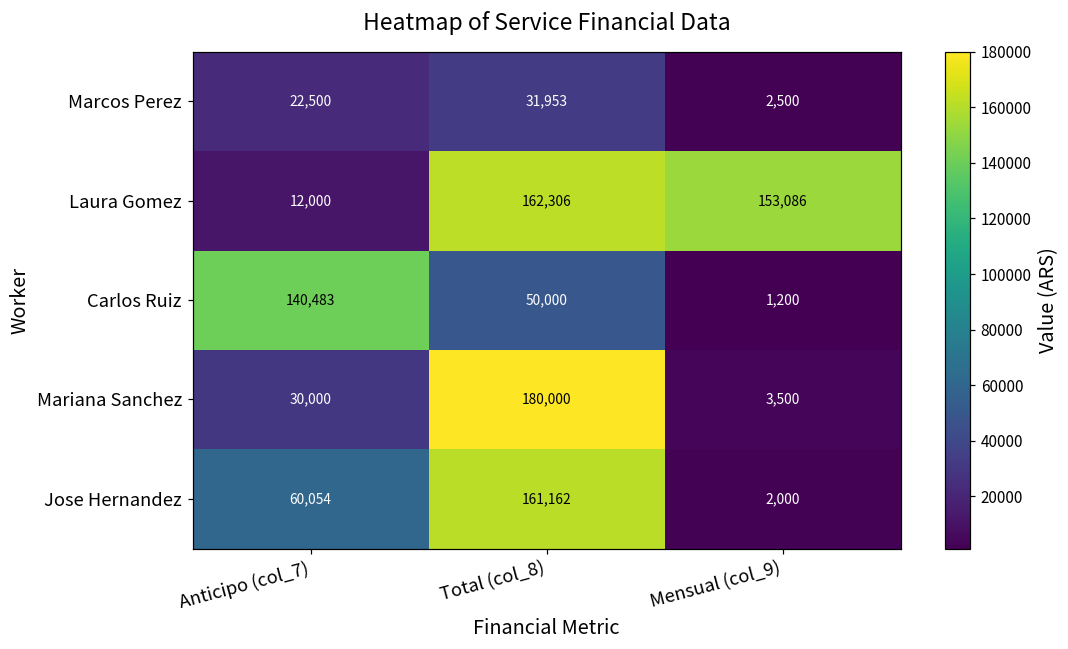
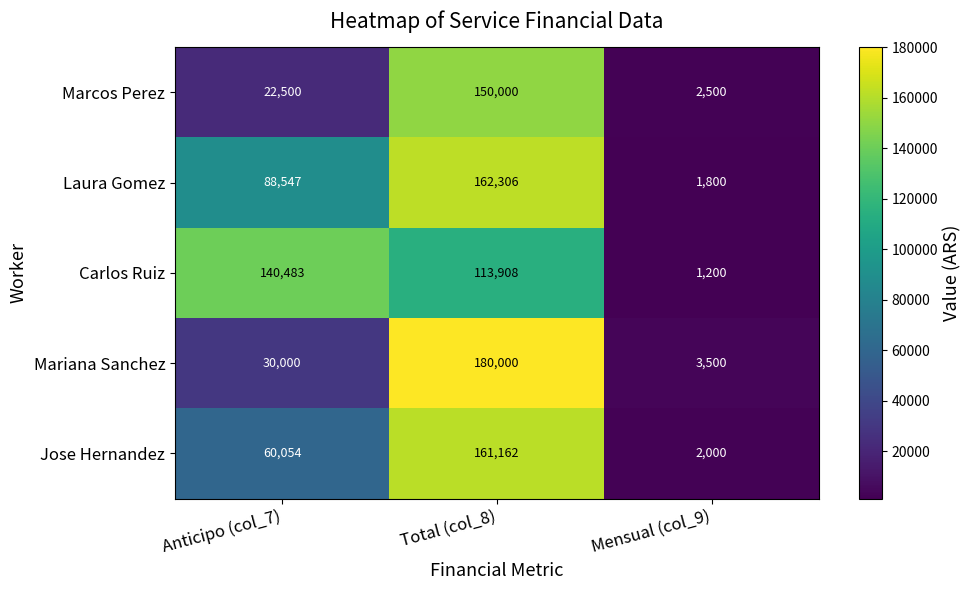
Marcos Perez, Total (col_8): 31,953 -> 150,000
Laura Gomez, Anticipo (col_7): 12,000 -> 88,547
Laura Gomez, Mensual (col_9): 153,086 -> 1,800
Carlos Ruiz, Total (col_8): 50,000 -> 113,908
